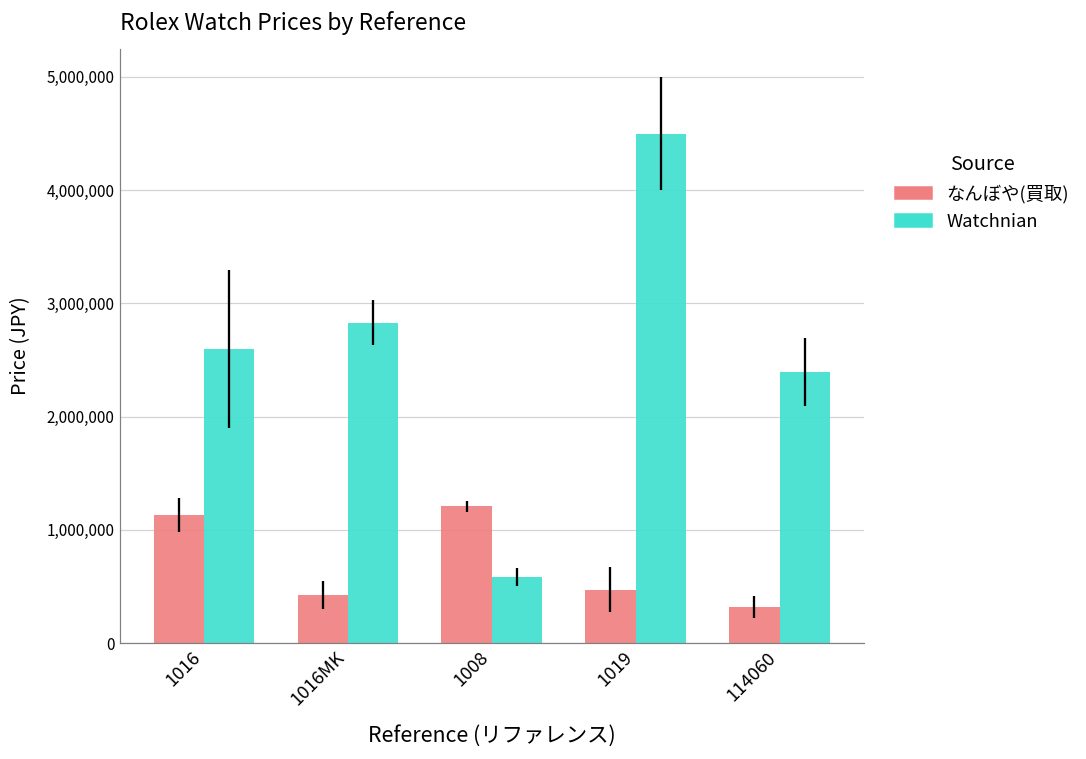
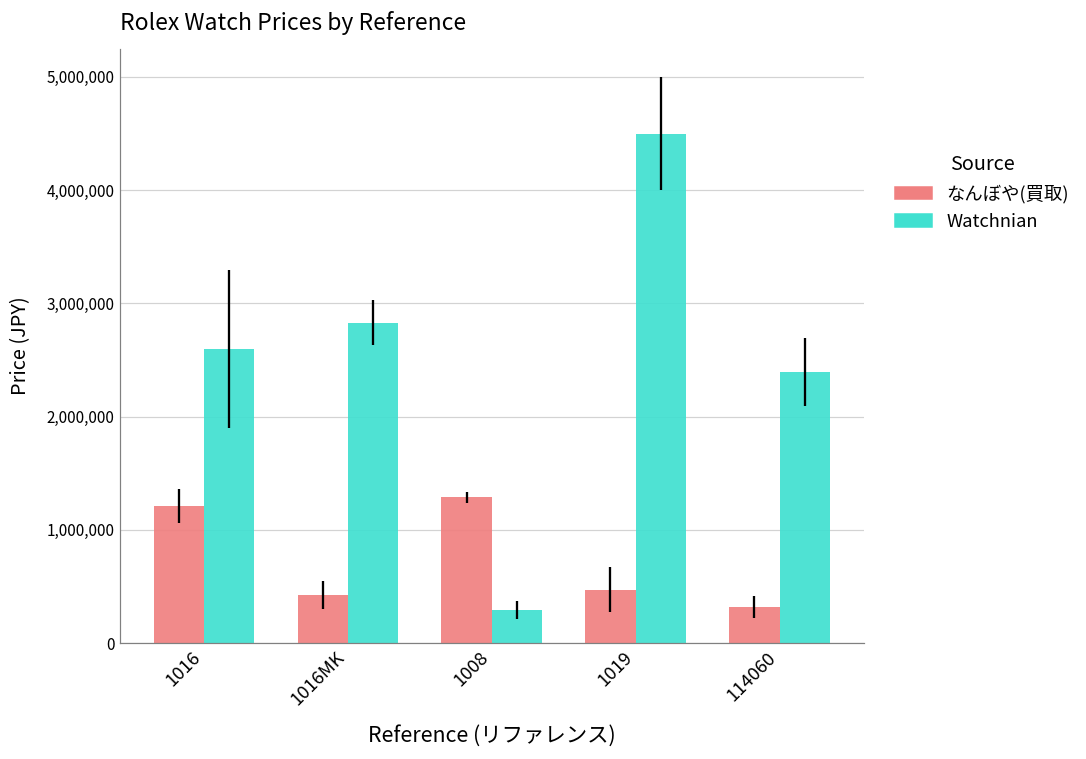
なんぼや(買取), 1016: 1,130,000 -> 1,220,000
なんぼや(買取), 1008: 1,210,000 -> 1,290,000
Watchnian, 1008: 590,000 -> 290,000
